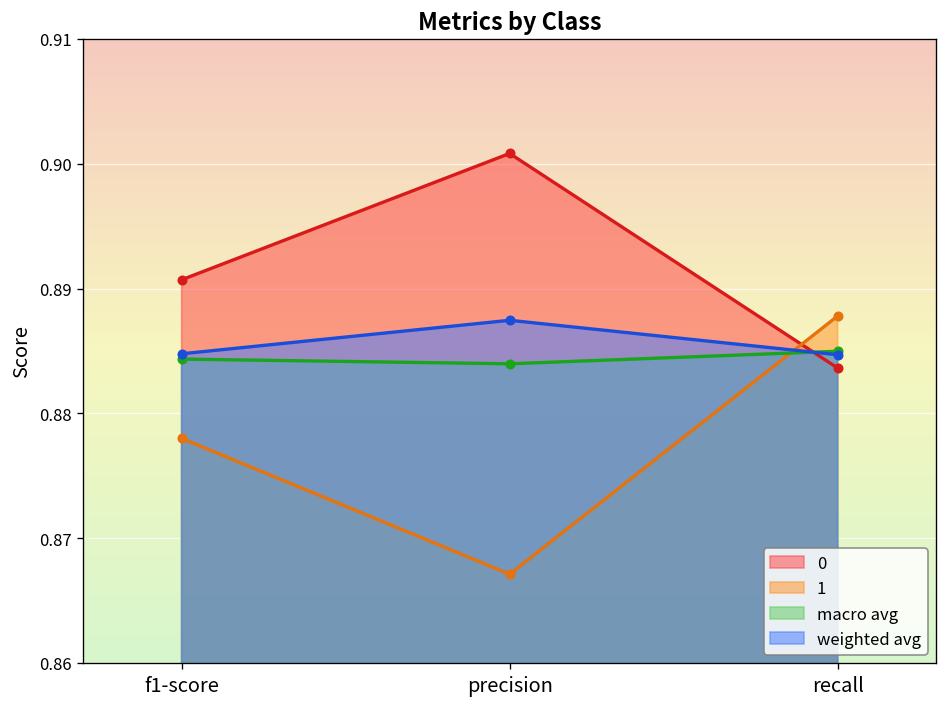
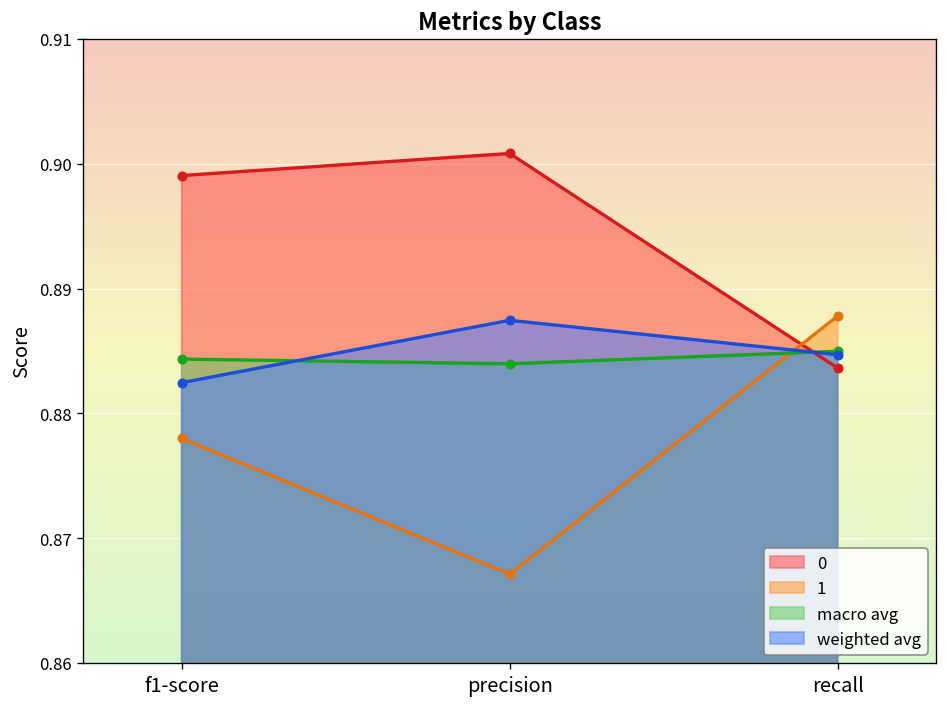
0, f1-score: 0.8907 -> 0.8991
weighted avg, f1-score: 0.8848 -> 0.8825
